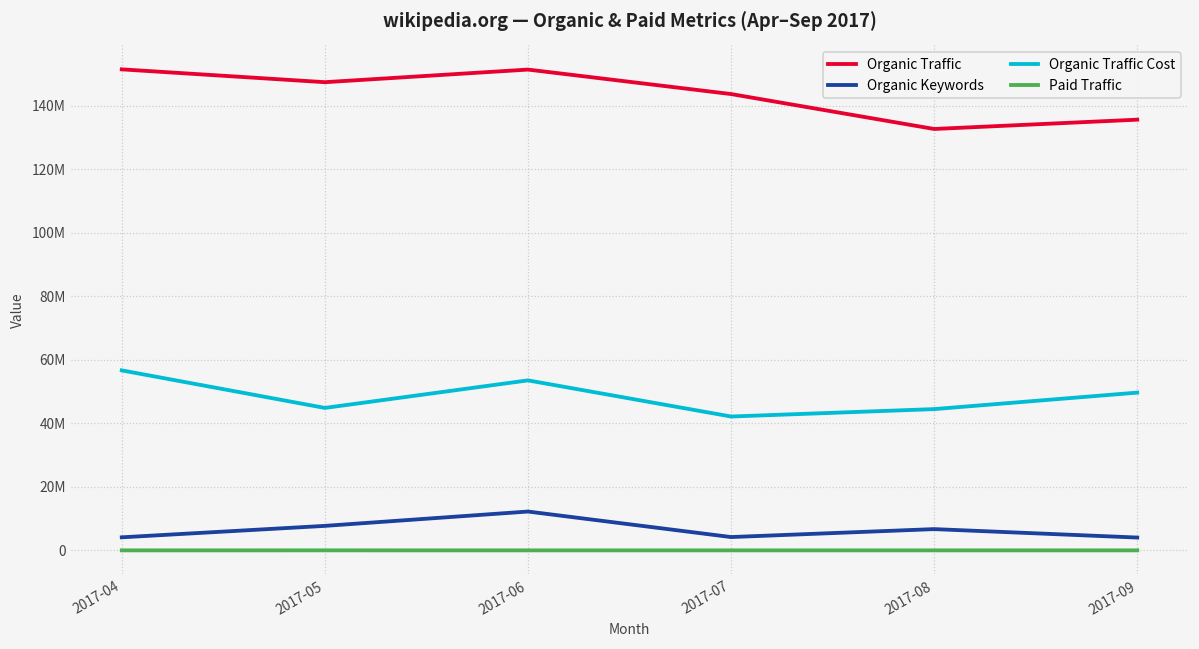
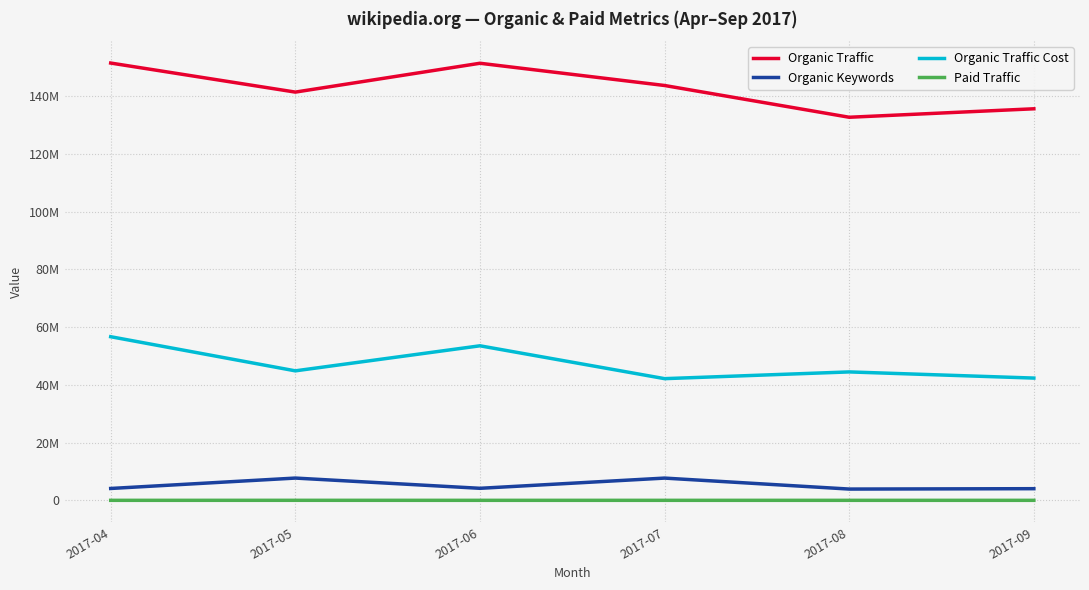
Organic Traffic, 2017-05: 147000000 -> 141000000
Organic Keywords, 2017-06: 12000000 -> 4000000
Organic Keywords, 2017-07: 4000000 -> 8000000
Organic Keywords, 2017-08: 7000000 -> 4000000
Organic Traffic Cost, 2017-09: 50000000 -> 42000000
